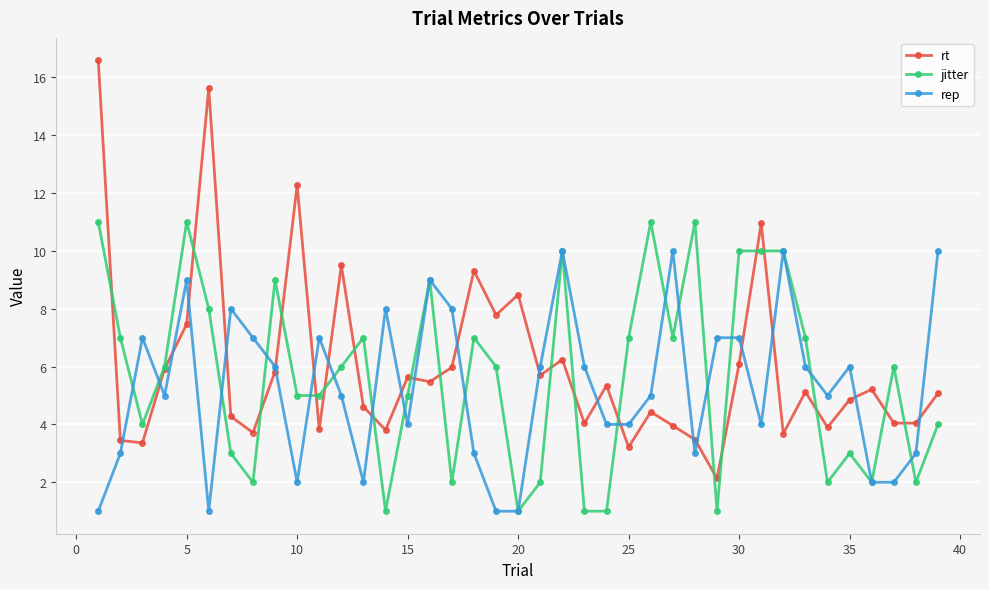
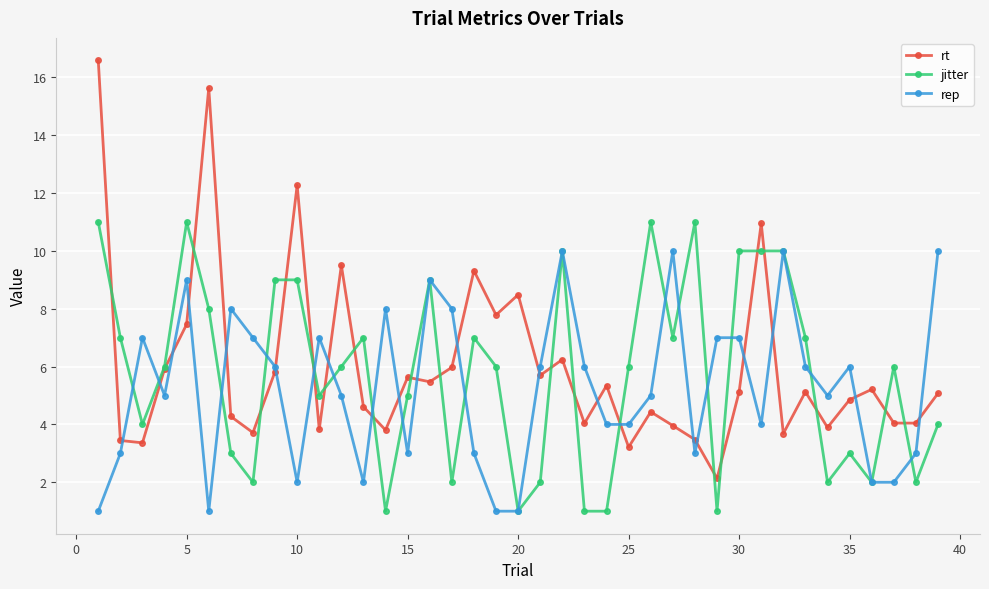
jitter, 10: 5 -> 9
rep, 15: 4 -> 3
jitter, 25: 7 -> 6
rt, 30: 6.1 -> 5.1
